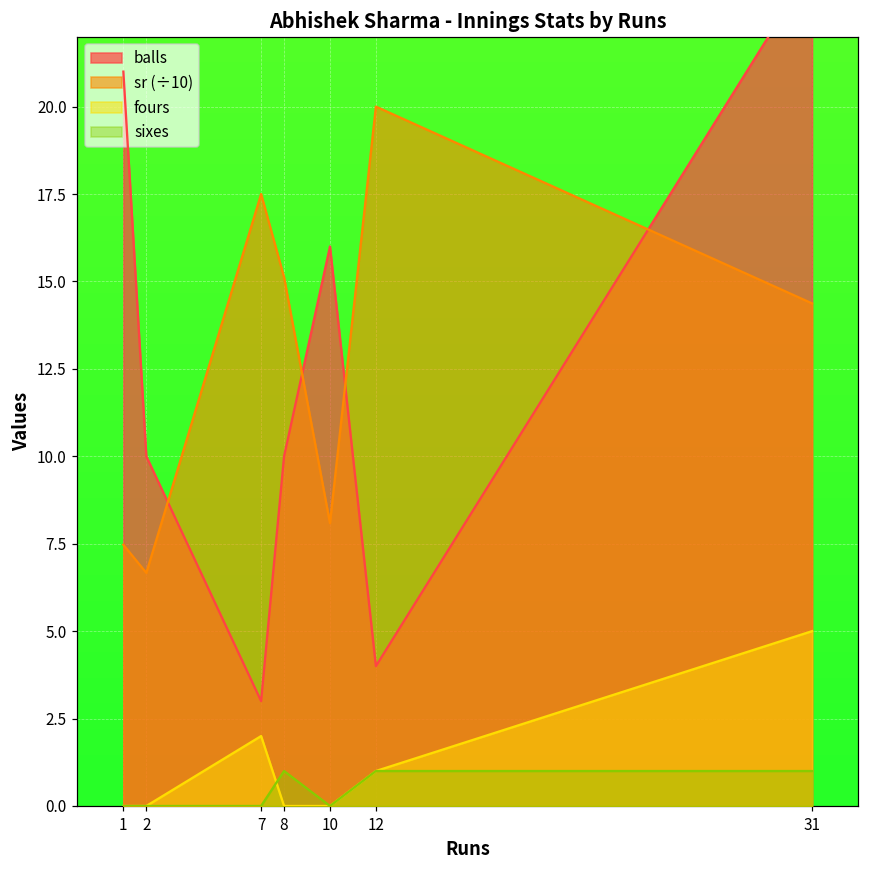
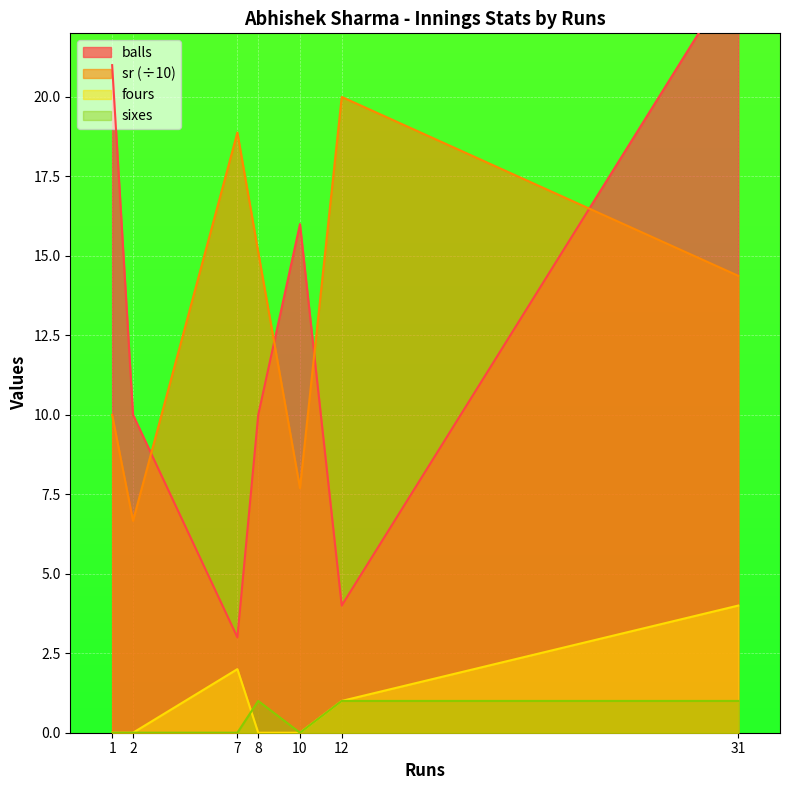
sr (÷10), 1: 7.5 -> 10.0
sr (÷10), 7: 17.5 -> 18.9
sr (÷10), 10: 8.1 -> 7.7
fours, 31: 5 -> 4
